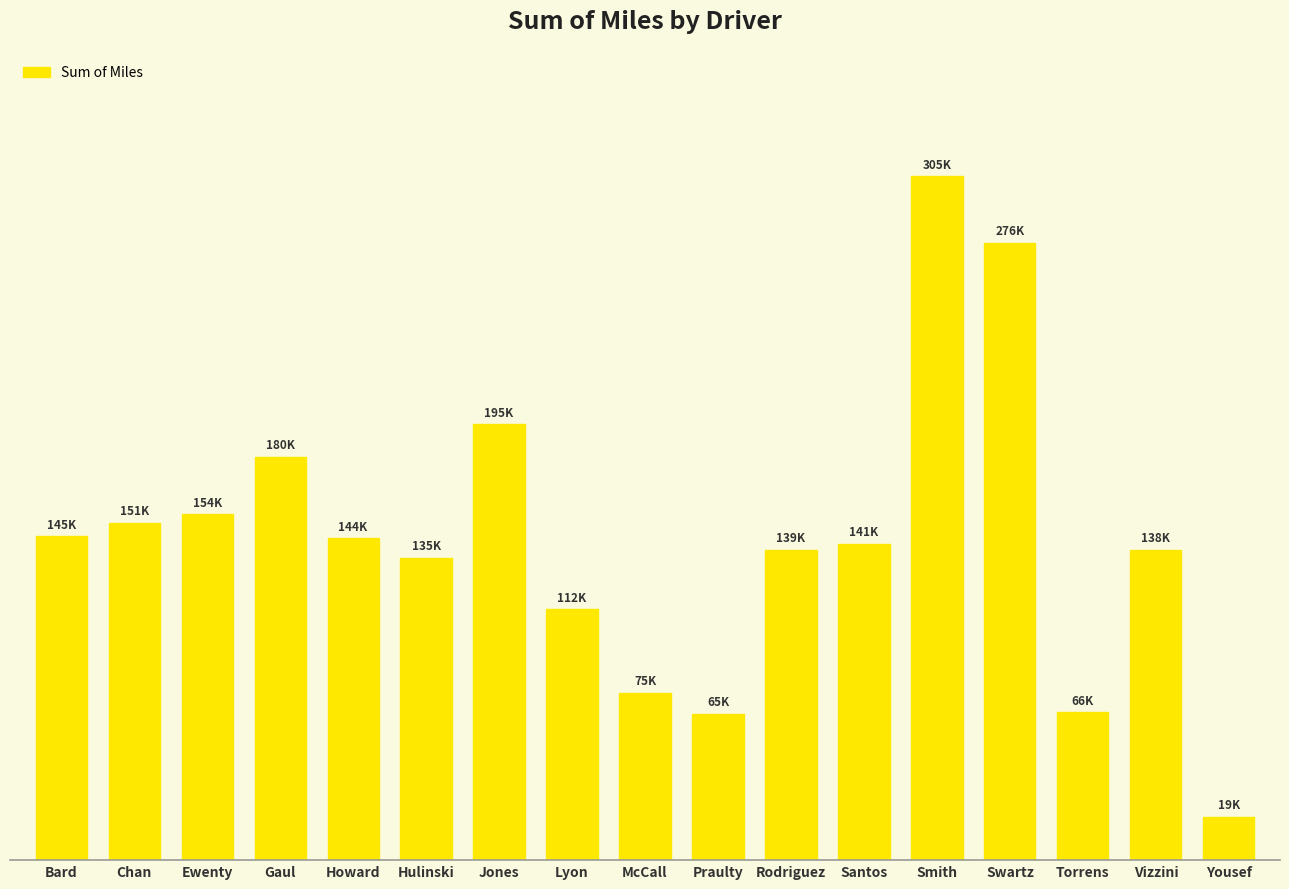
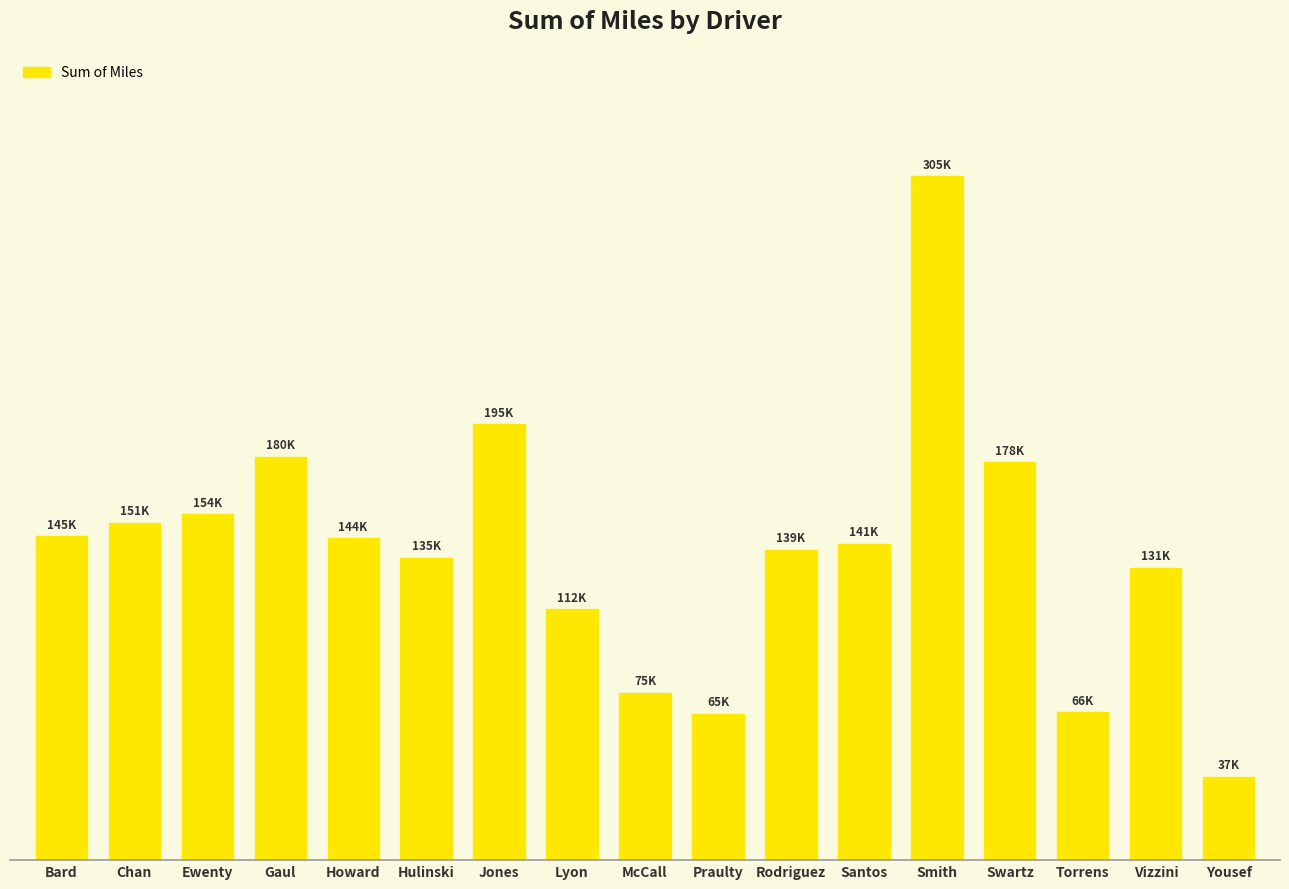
Swartz: 276K -> 178K
Vizzini: 138K -> 131K
Yousef: 19K -> 37K
